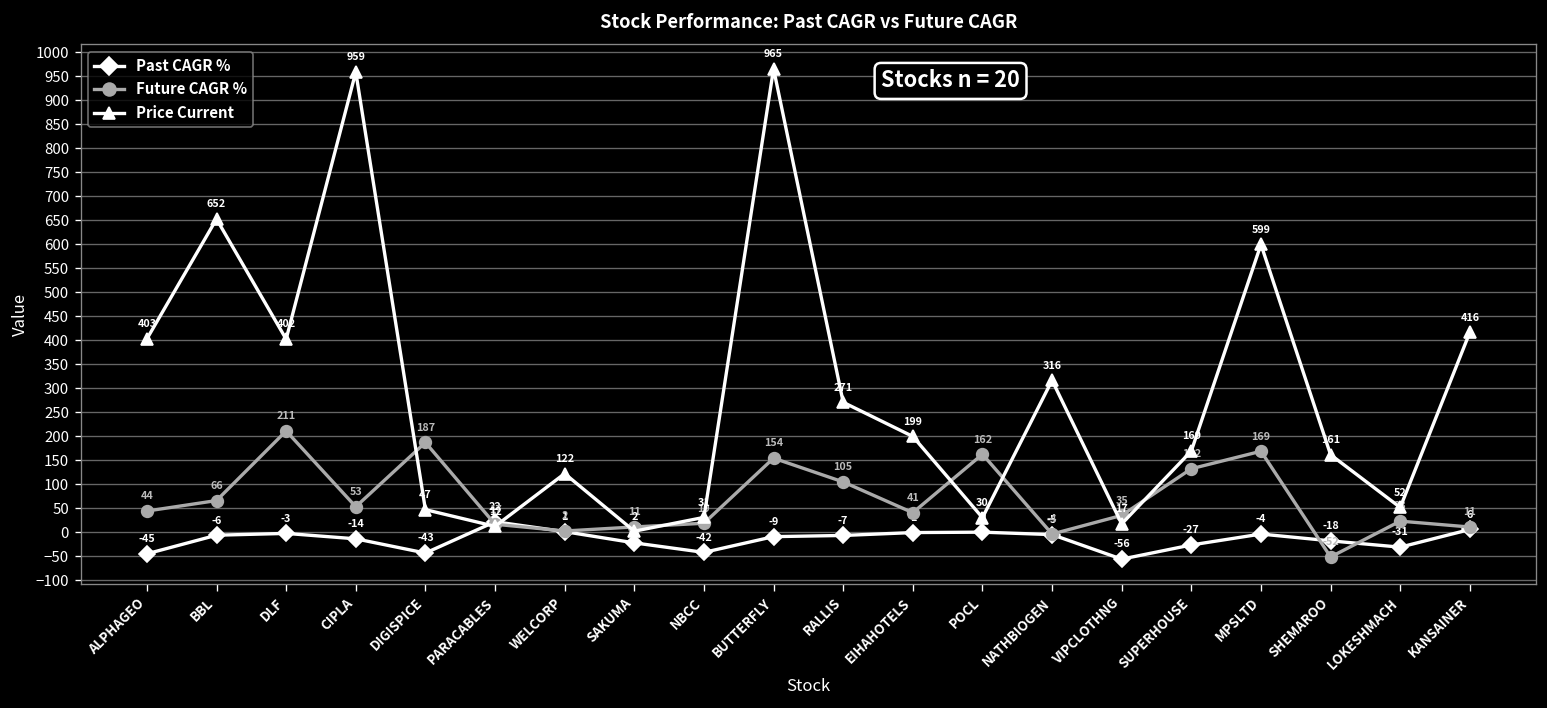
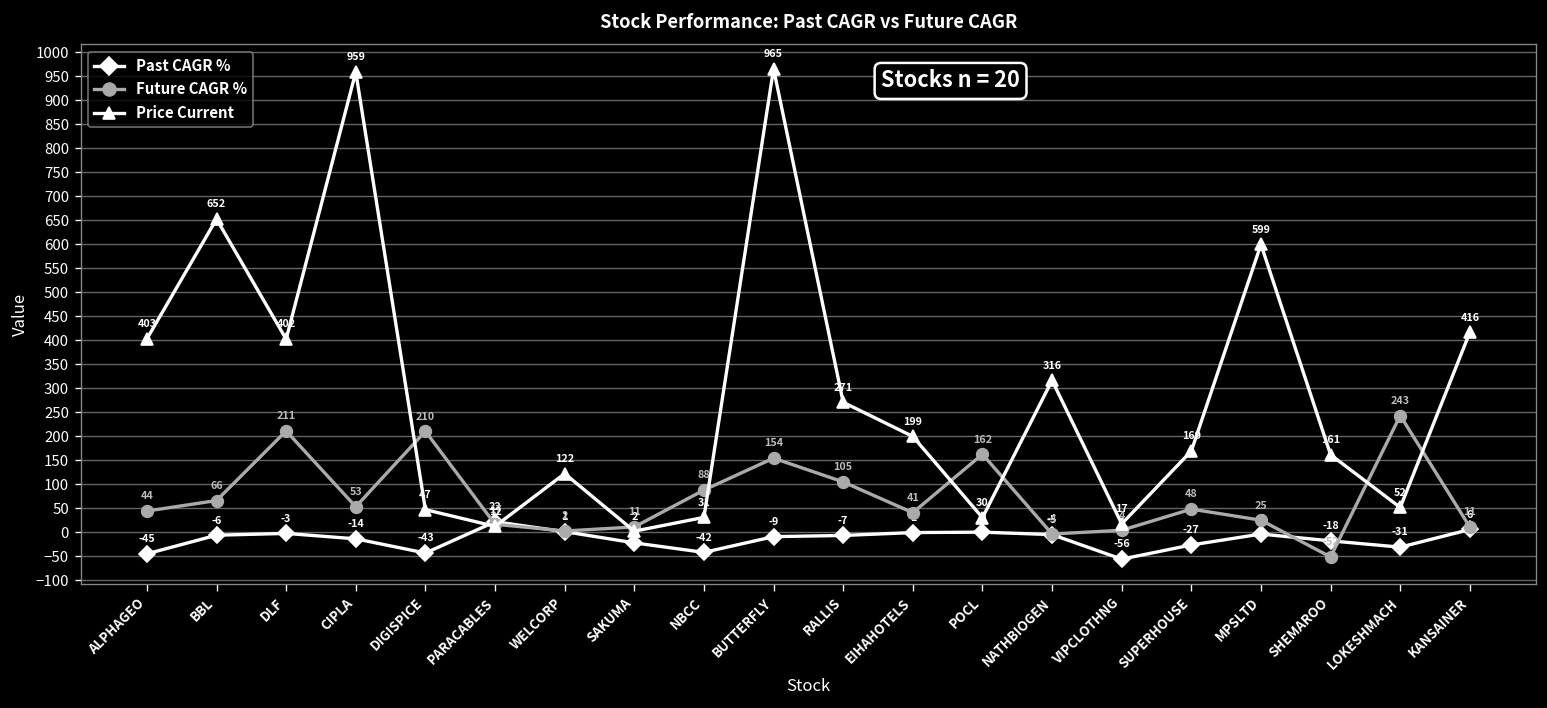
Future CAGR %, DIGISPICE: 187 -> 210
Future CAGR %, NBCC: 19 -> 88
Future CAGR %, VIPCLOTHNG: 35 -> 4
Future CAGR %, SUPERHOUSE: 132 -> 48
Future CAGR %, MPSLTD: 169 -> 25
Future CAGR %, LOKESHMACH: 23 -> 243
